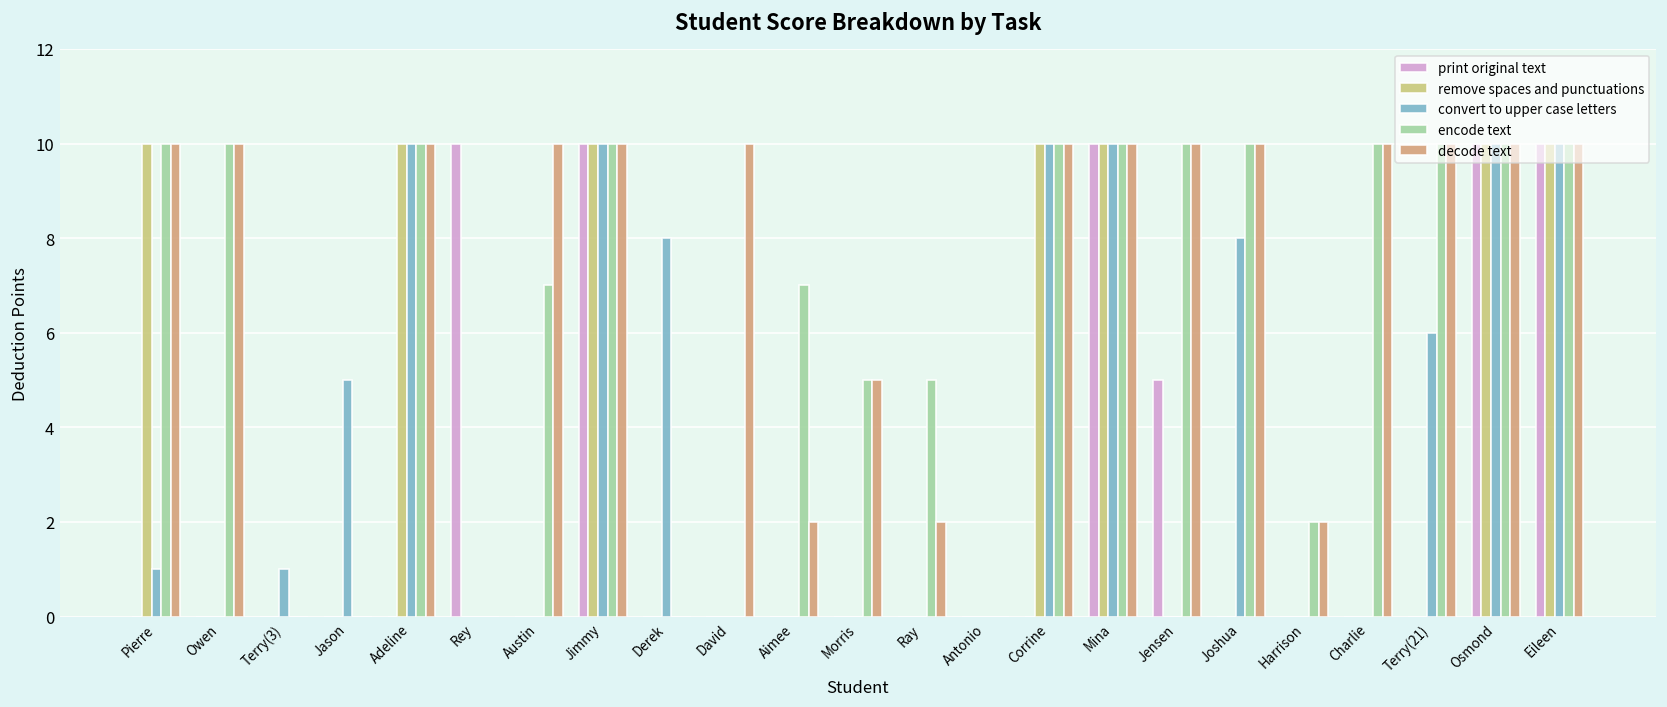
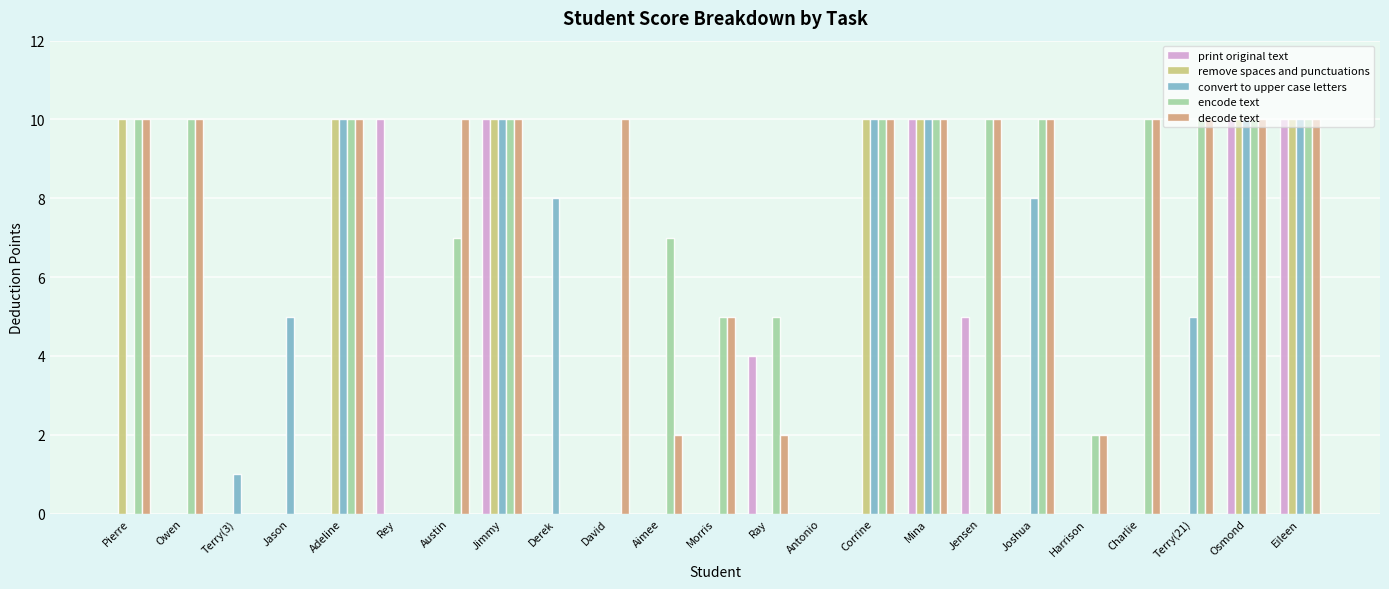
convert to upper case letters, Pierre: 1 -> 0
print original text, Ray: 0 -> 4
convert to upper case letters, Terry(21): 6 -> 5
